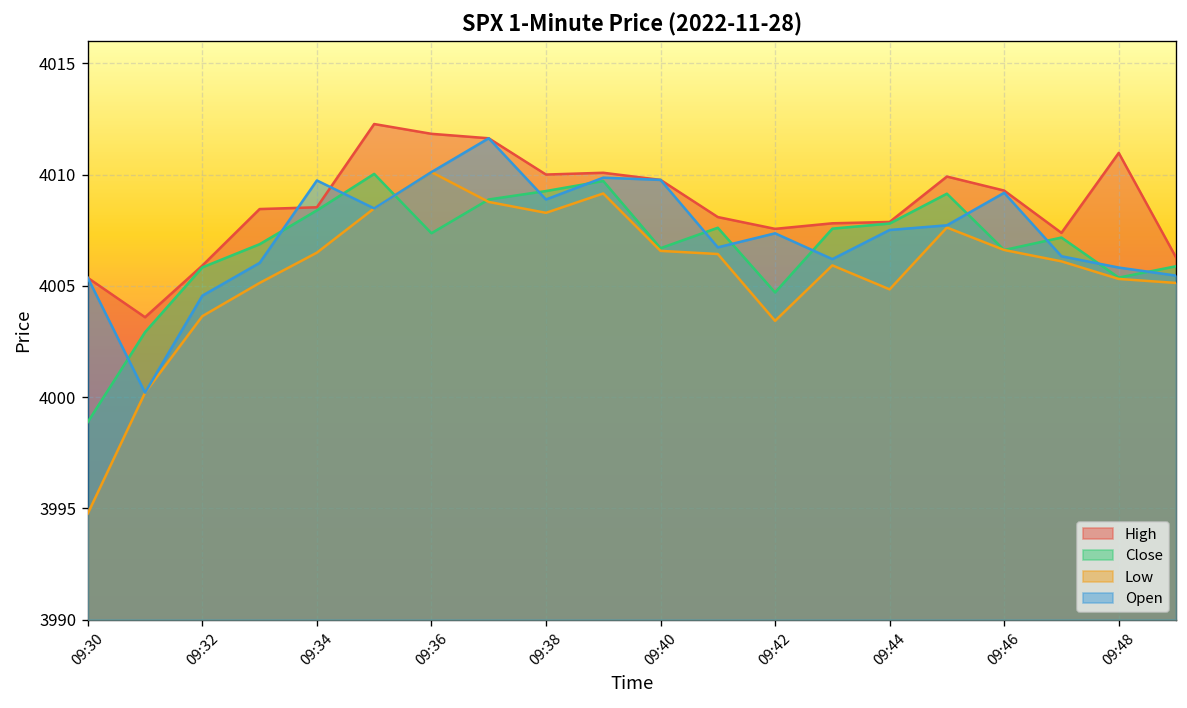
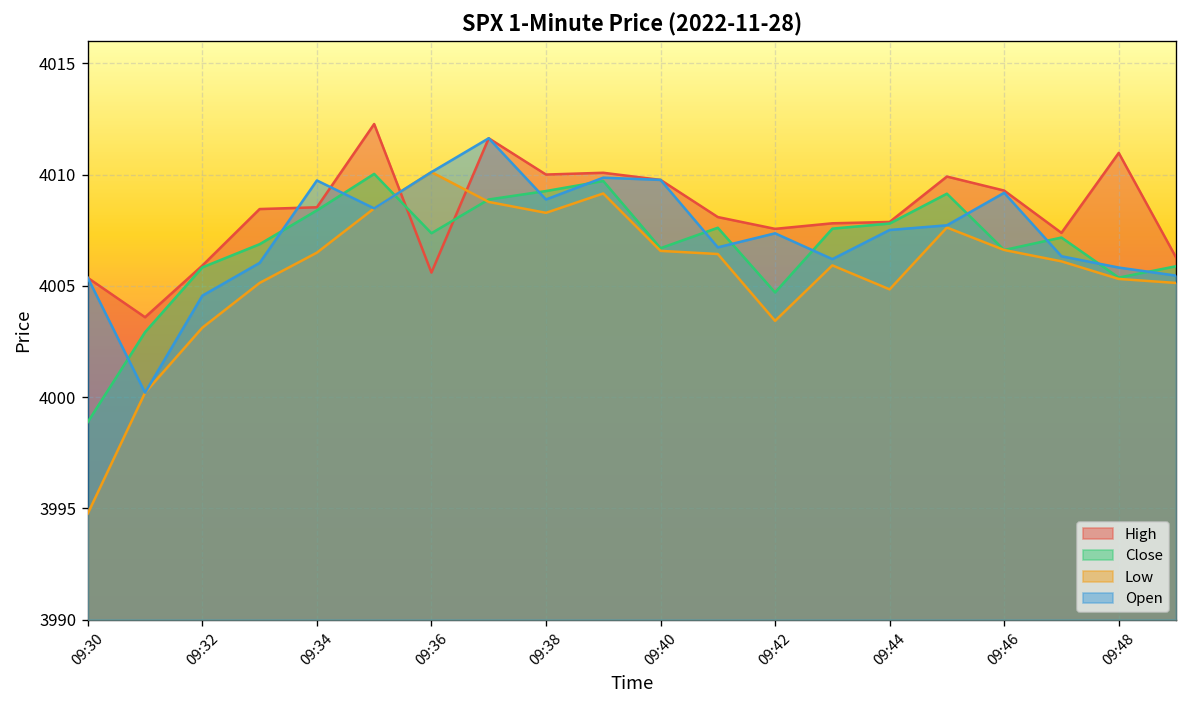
Low, 09:32: 4003.6 -> 4003.1
High, 09:36: 4011.8 -> 4005.6
